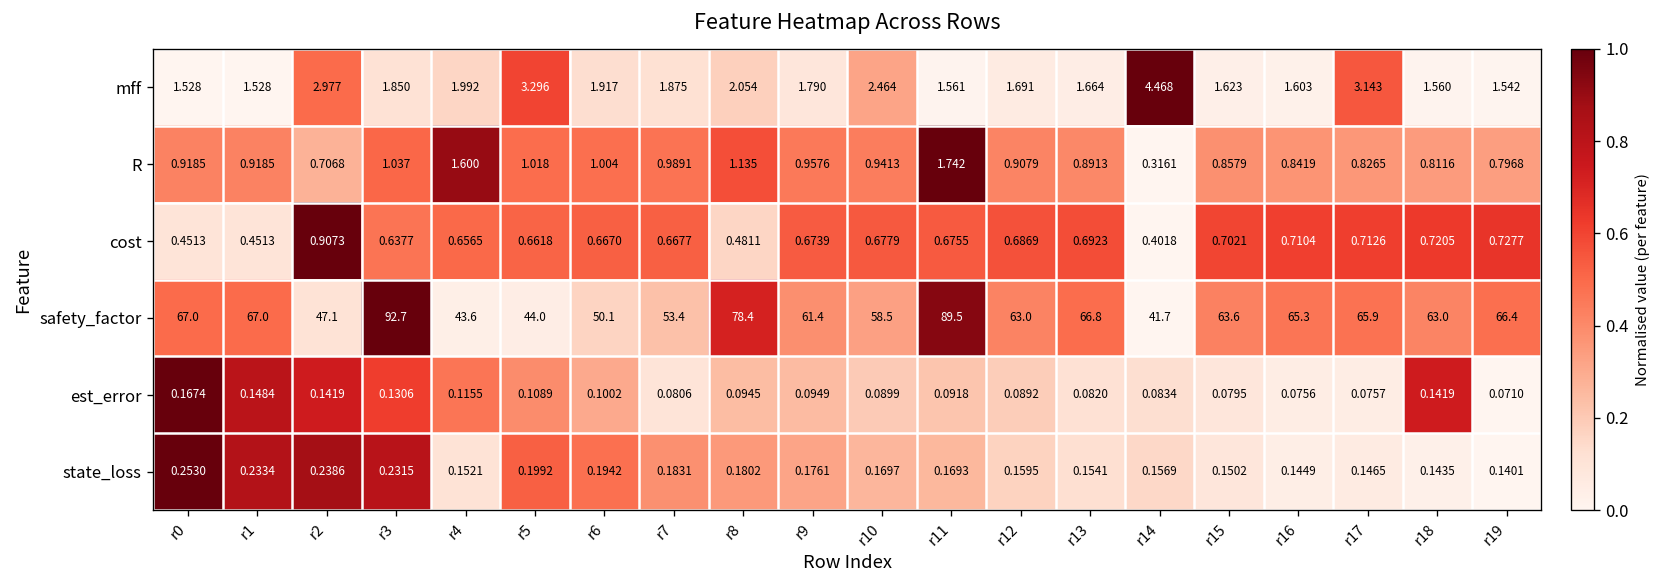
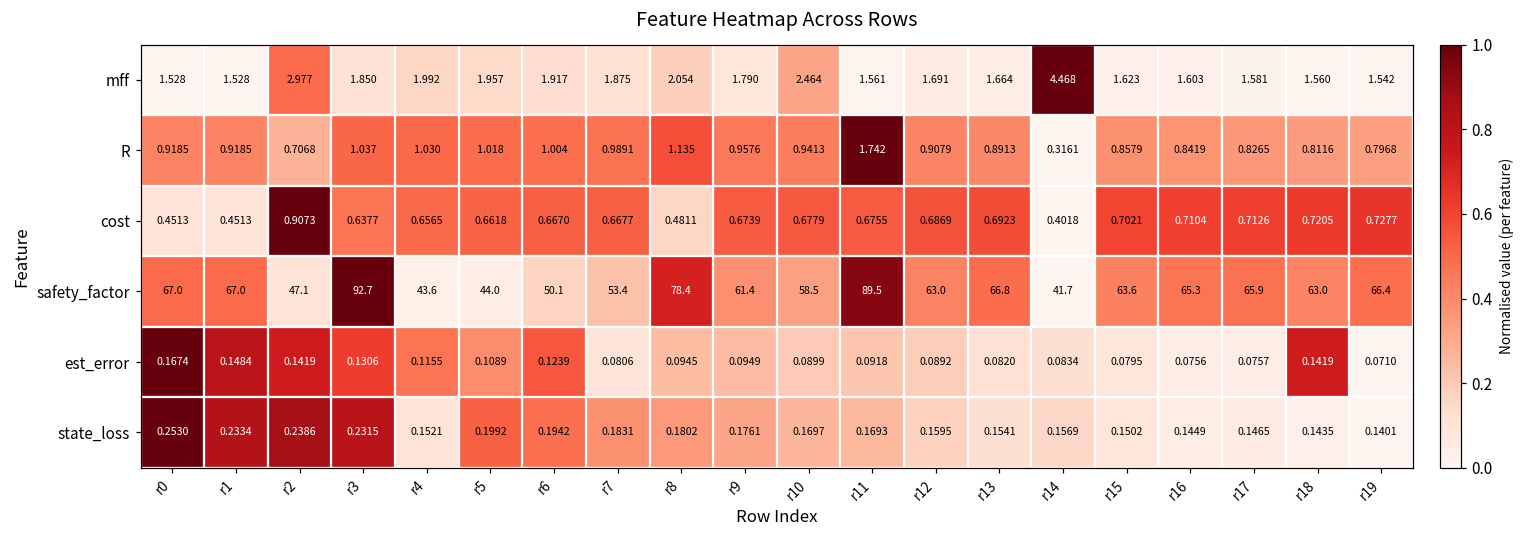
mff, r5: 3.296 -> 1.957
mff, r17: 3.143 -> 1.581
R, r4: 1.600 -> 1.030
est_error, r6: 0.1002 -> 0.1239
